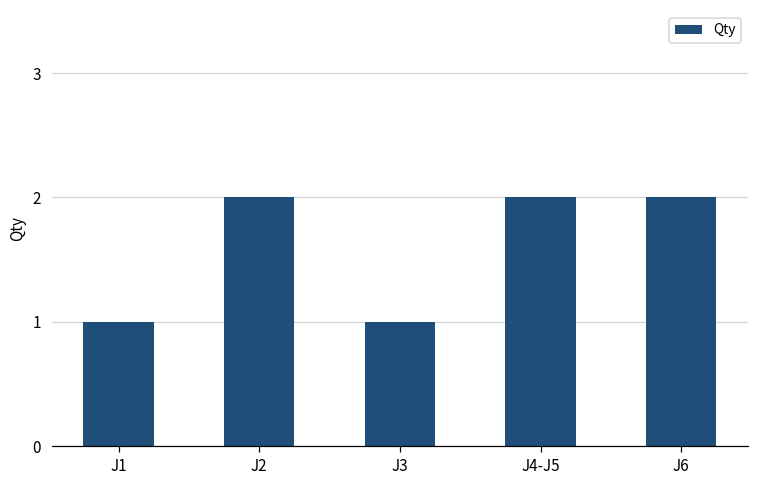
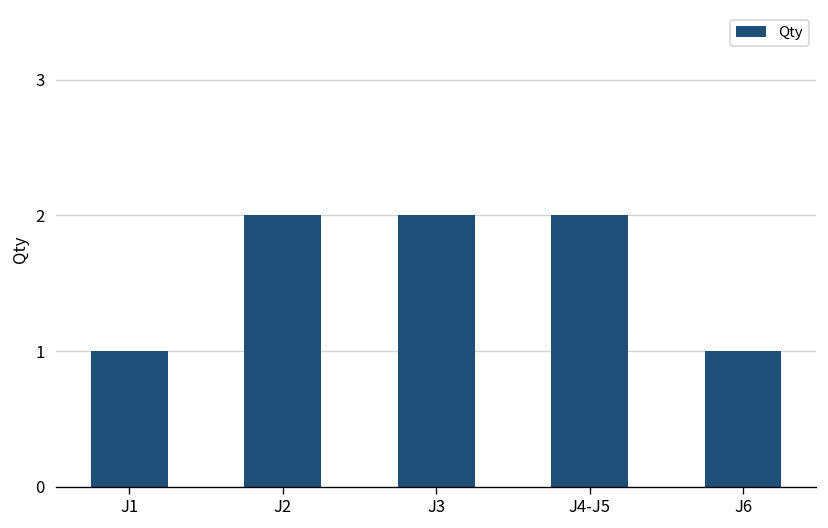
J3: 1 -> 2
J6: 2 -> 1
